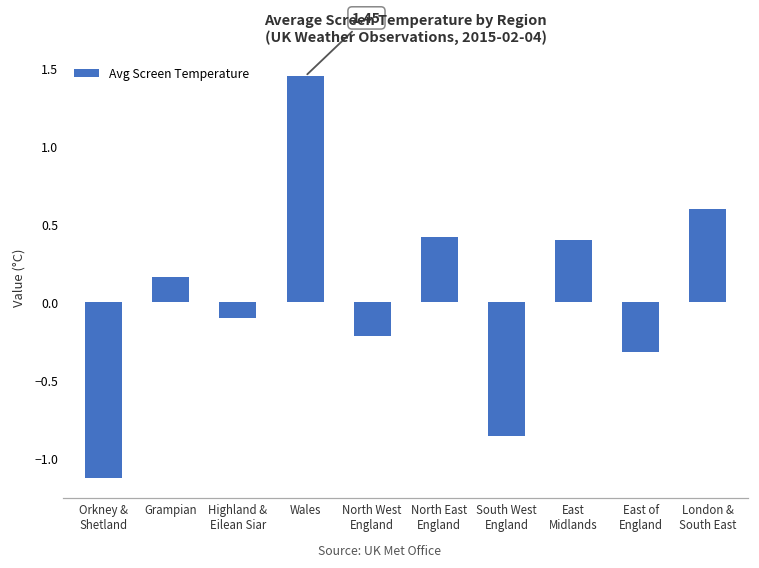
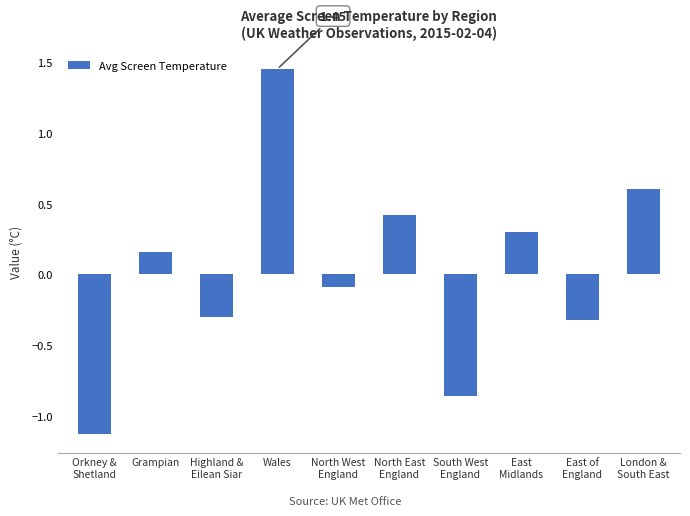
Highland & Eilean Siar: -0.1 -> -0.3
North West England: -0.22 -> -0.09
East Midlands: 0.4 -> 0.3
